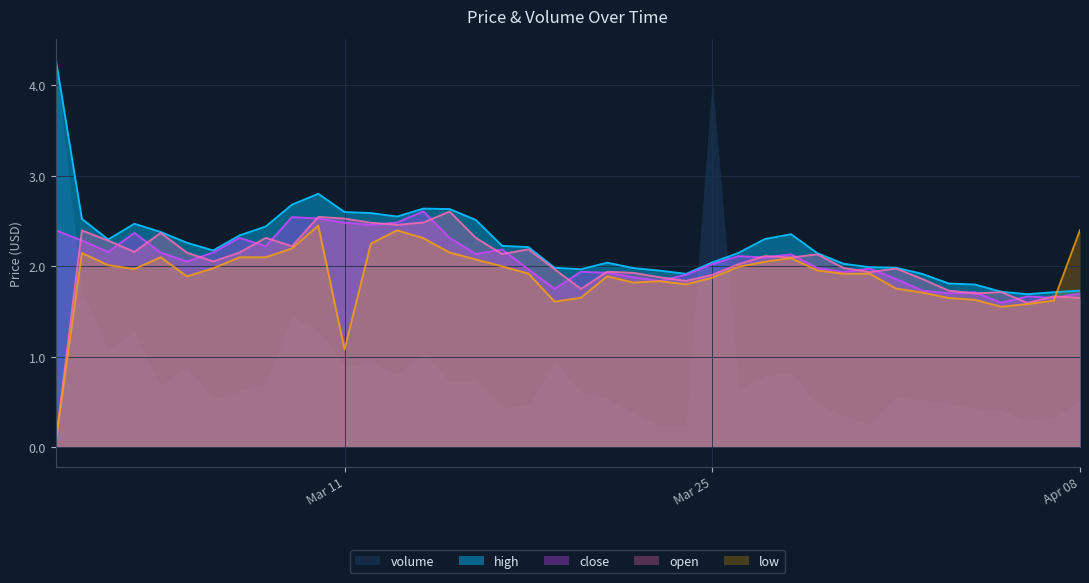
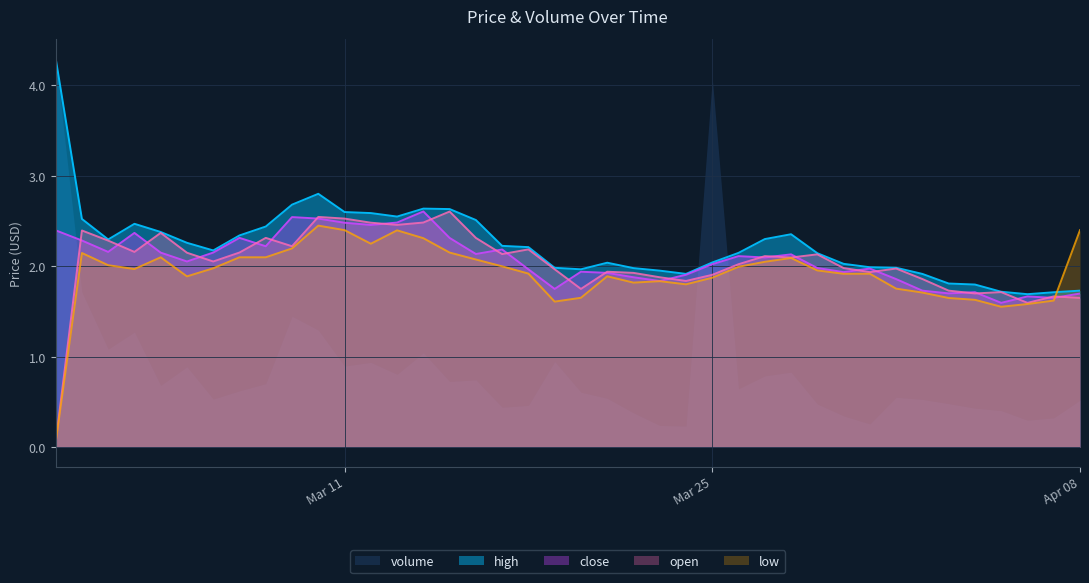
low, Mar 11: 1.1 -> 2.4
